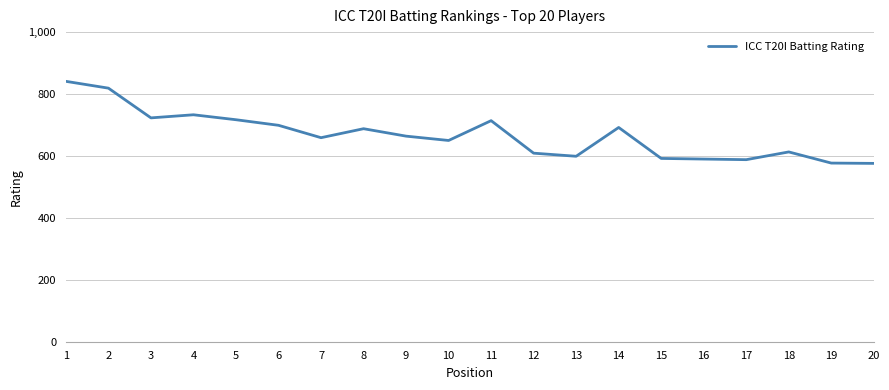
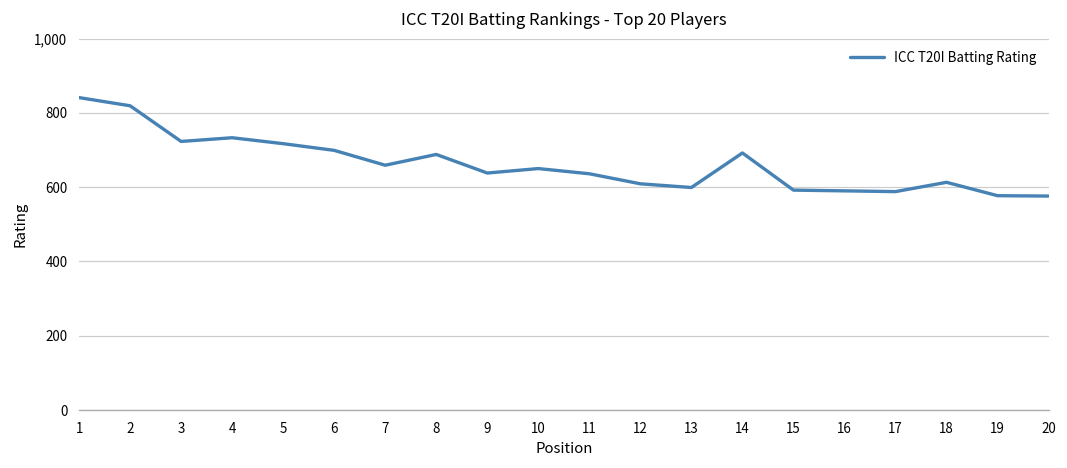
9: 660 -> 640
11: 710 -> 640
